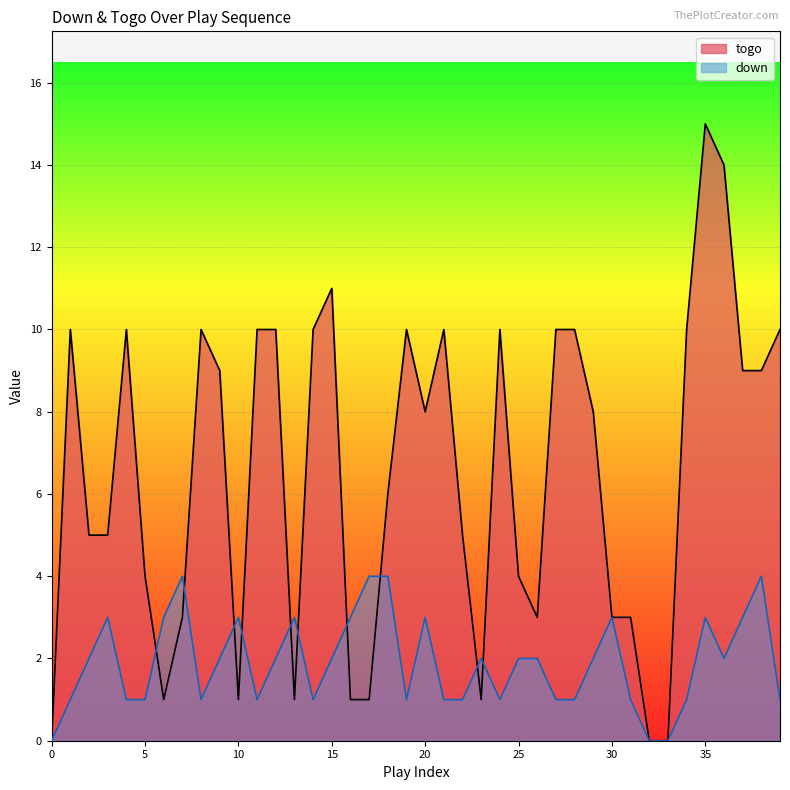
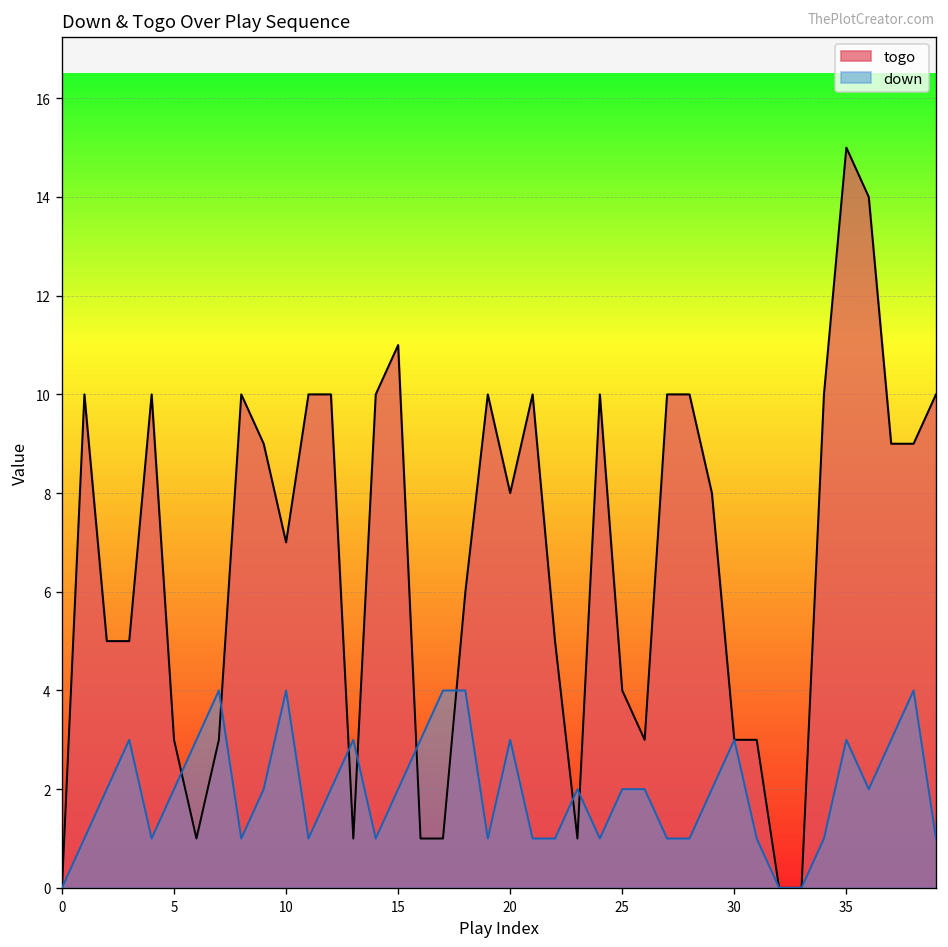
togo, 5: 4 -> 3
down, 5: 1 -> 2
togo, 10: 1 -> 7
down, 10: 3 -> 4
